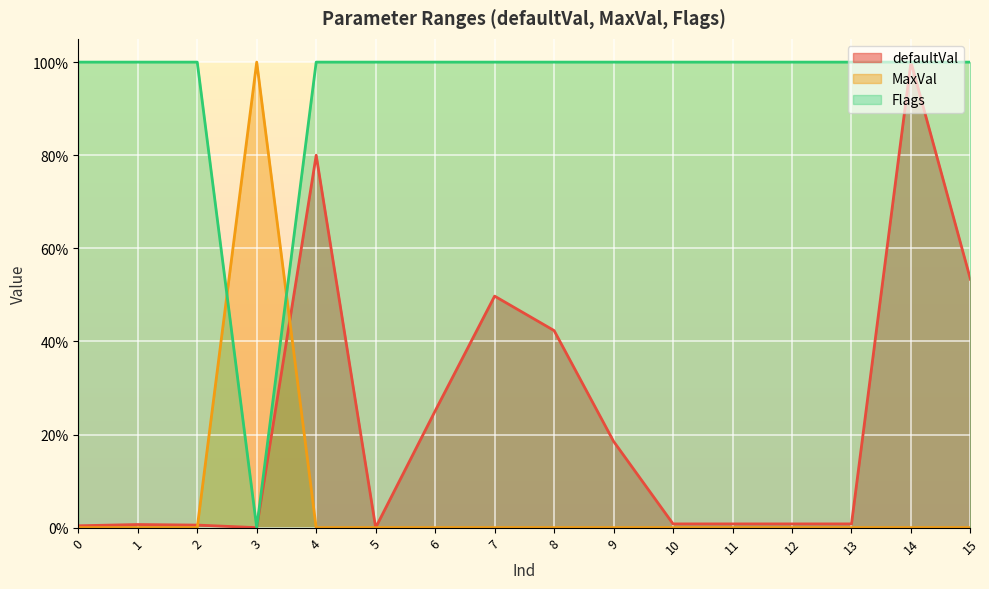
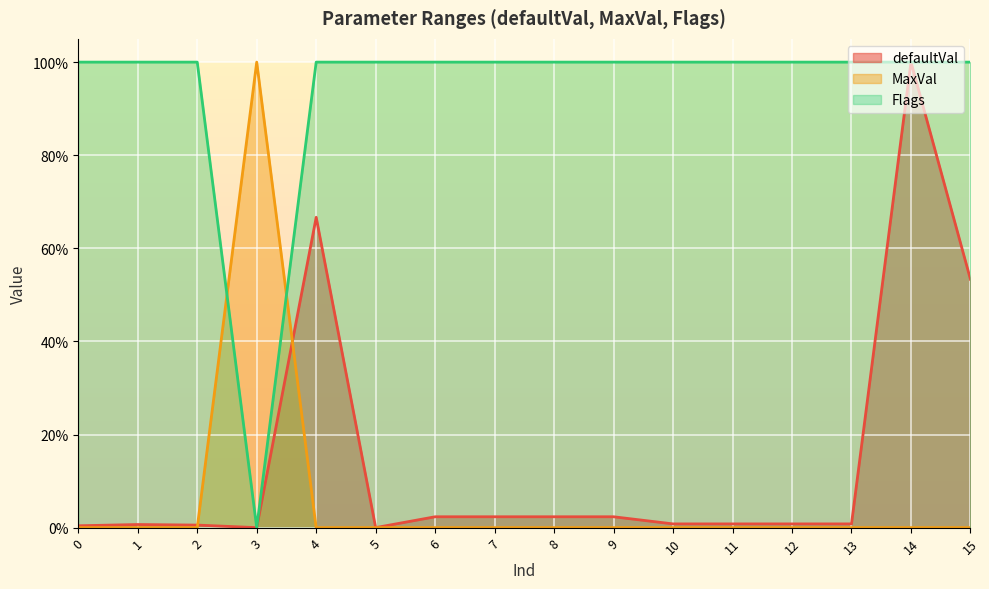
defaultVal, 4: 80% -> 67%
defaultVal, 6: 25% -> 2%
defaultVal, 7: 50% -> 2%
defaultVal, 8: 42% -> 2%
defaultVal, 9: 19% -> 2%
